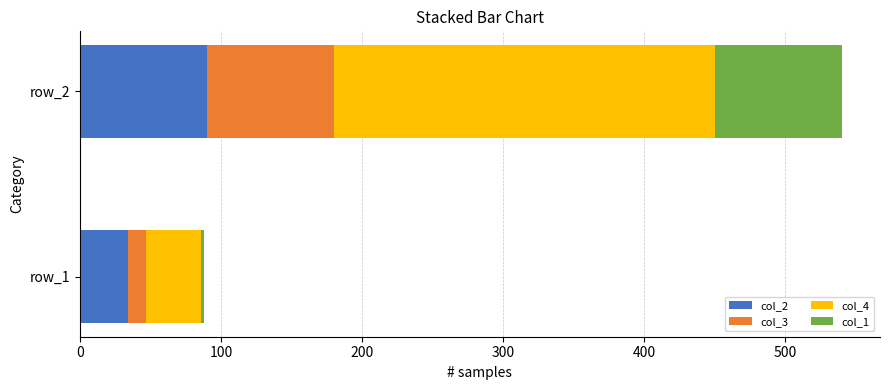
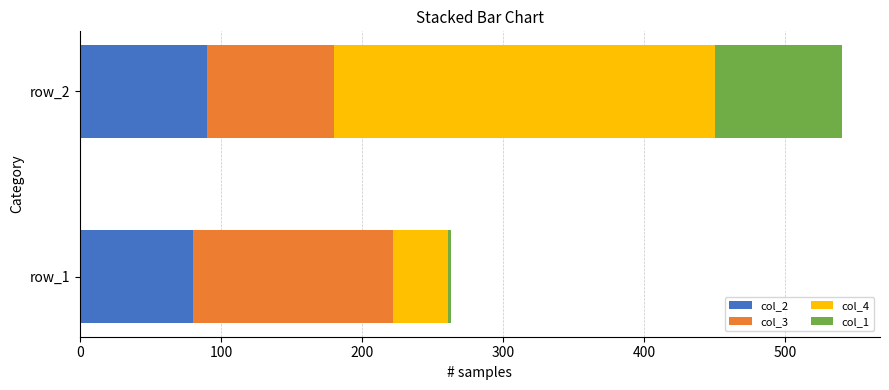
col_2, row_1: 34 -> 80
col_3, row_1: 13 -> 142
